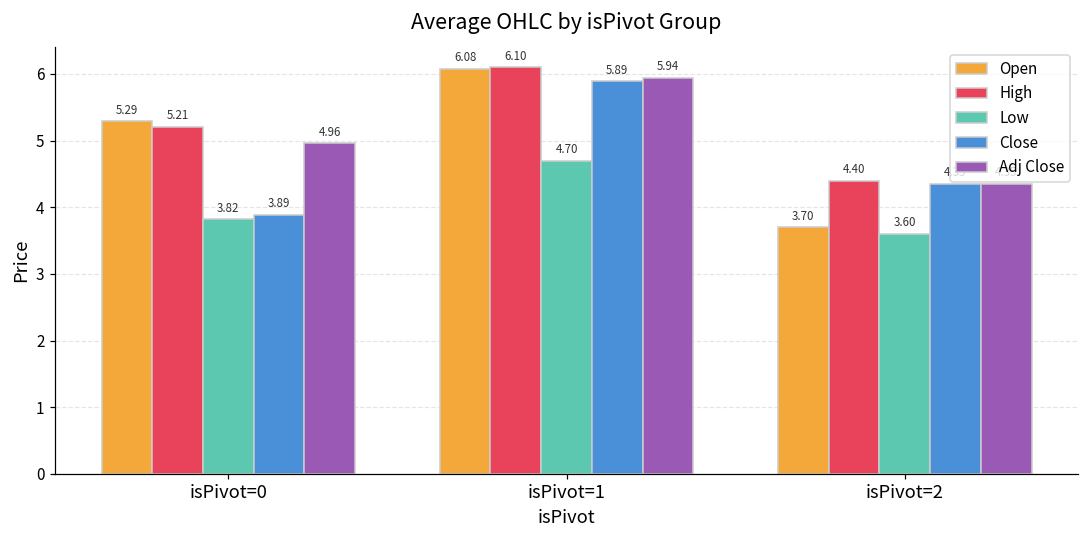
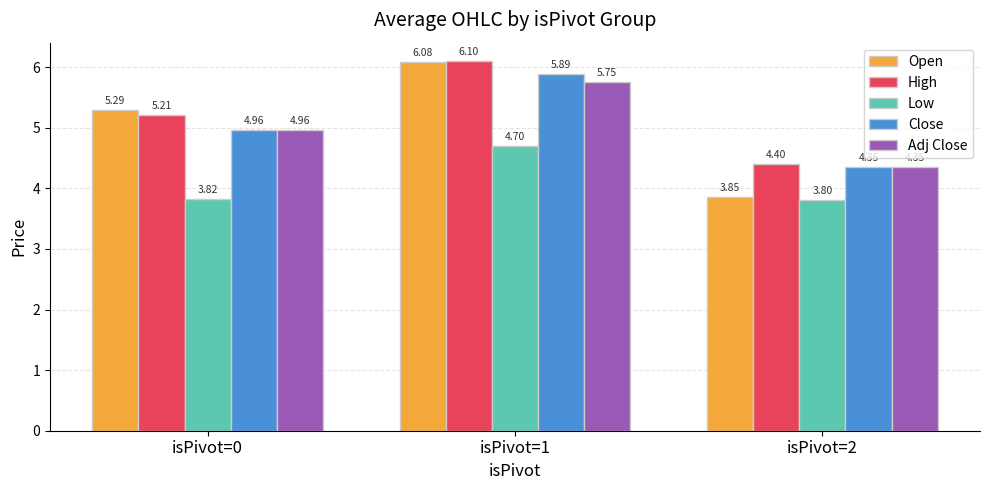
Close, isPivot=0: 3.89 -> 4.96
Adj Close, isPivot=1: 5.94 -> 5.75
Open, isPivot=2: 3.70 -> 3.85
Low, isPivot=2: 3.60 -> 3.80
